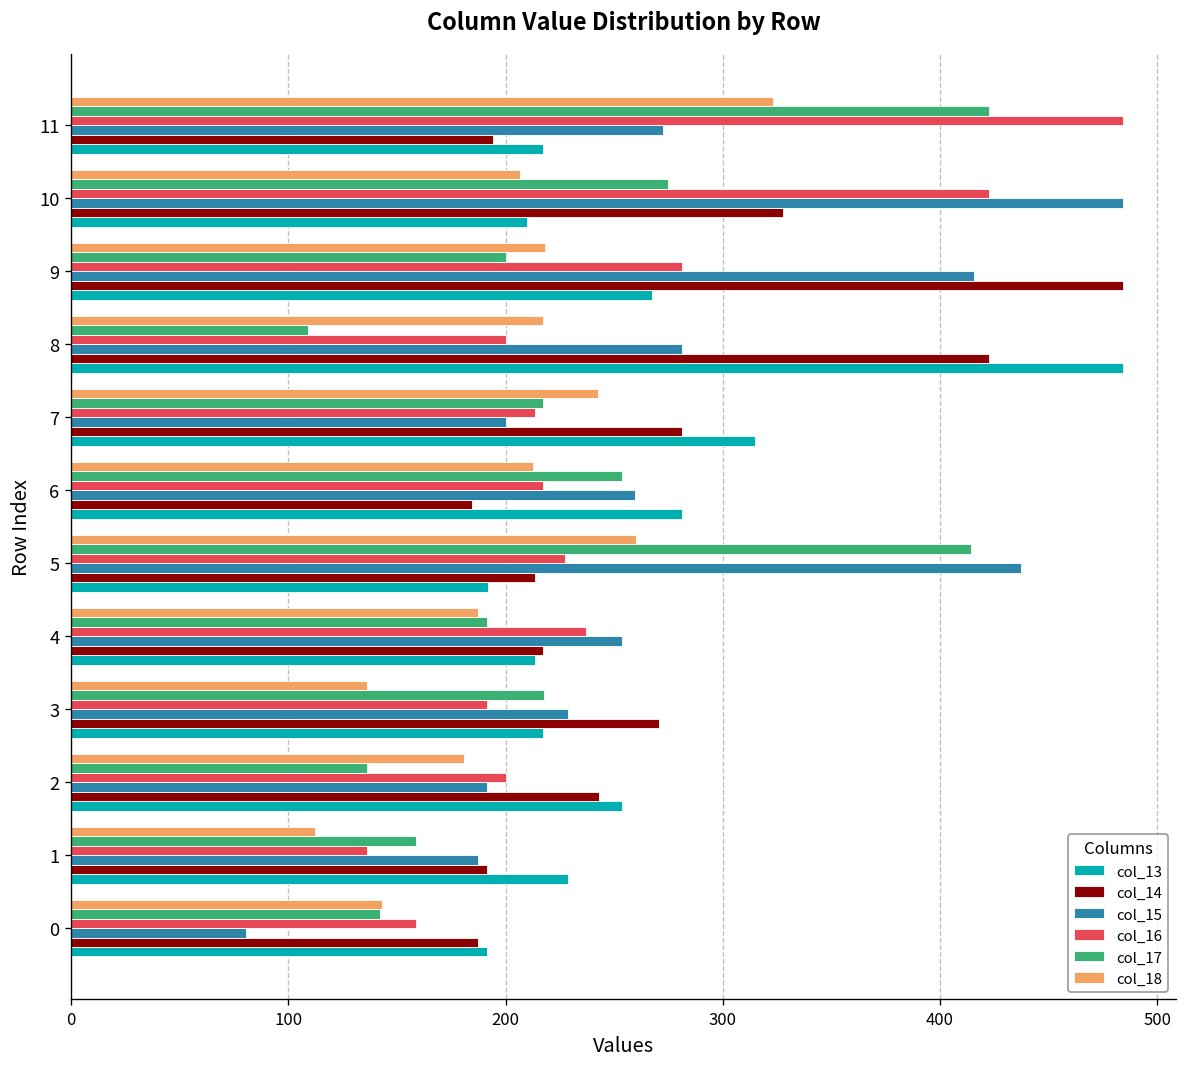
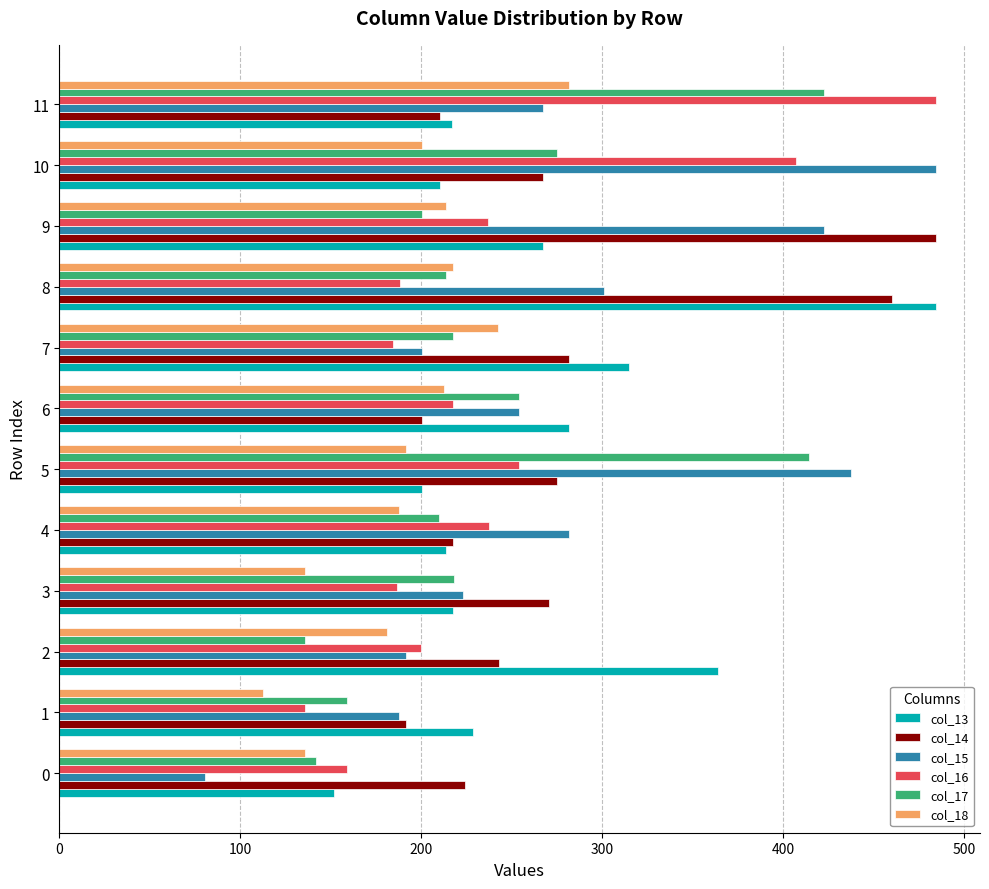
col_18, 11: 323 -> 281
col_15, 11: 273 -> 267
col_14, 11: 194 -> 210
col_18, 10: 207 -> 200
col_16, 10: 423 -> 407
col_14, 10: 328 -> 267
col_18, 9: 218 -> 214
col_16, 9: 281 -> 237
col_15, 9: 416 -> 423
col_17, 8: 109 -> 214
col_16, 8: 200 -> 188
col_15, 8: 281 -> 301
col_14, 8: 423 -> 460
col_16, 7: 214 -> 184
col_15, 6: 260 -> 254
col_14, 6: 185 -> 200
col_18, 5: 260 -> 192
col_16, 5: 227 -> 254
col_14, 5: 214 -> 275
col_13, 5: 192 -> 200
col_17, 4: 192 -> 210
col_15, 4: 254 -> 282
col_16, 3: 192 -> 187
col_15, 3: 229 -> 223
col_13, 2: 254 -> 364
col_18, 0: 143 -> 136
col_14, 0: 187 -> 224
col_13, 0: 192 -> 152
